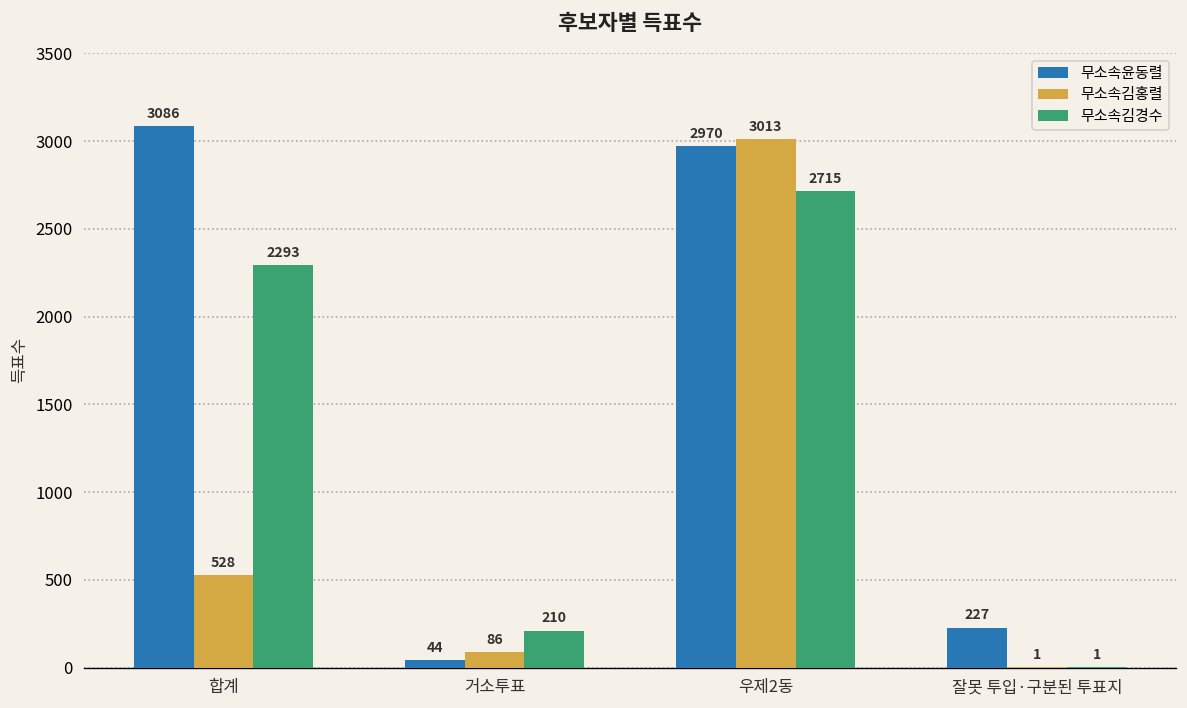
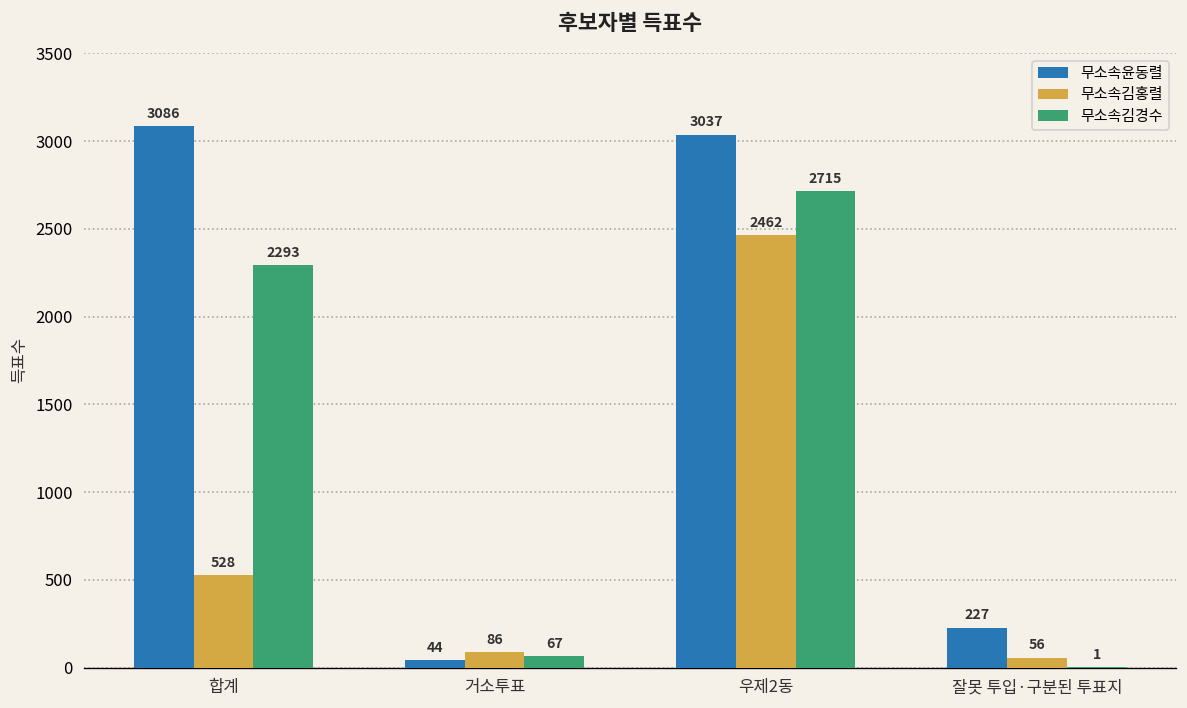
무소속김경수, 거소투표: 210 -> 67
무소속윤동렬, 우제2동: 2970 -> 3037
무소속김홍렬, 우제2동: 3013 -> 2462
무소속김홍렬, 잘못 투입·구분된 투표지: 1 -> 56
